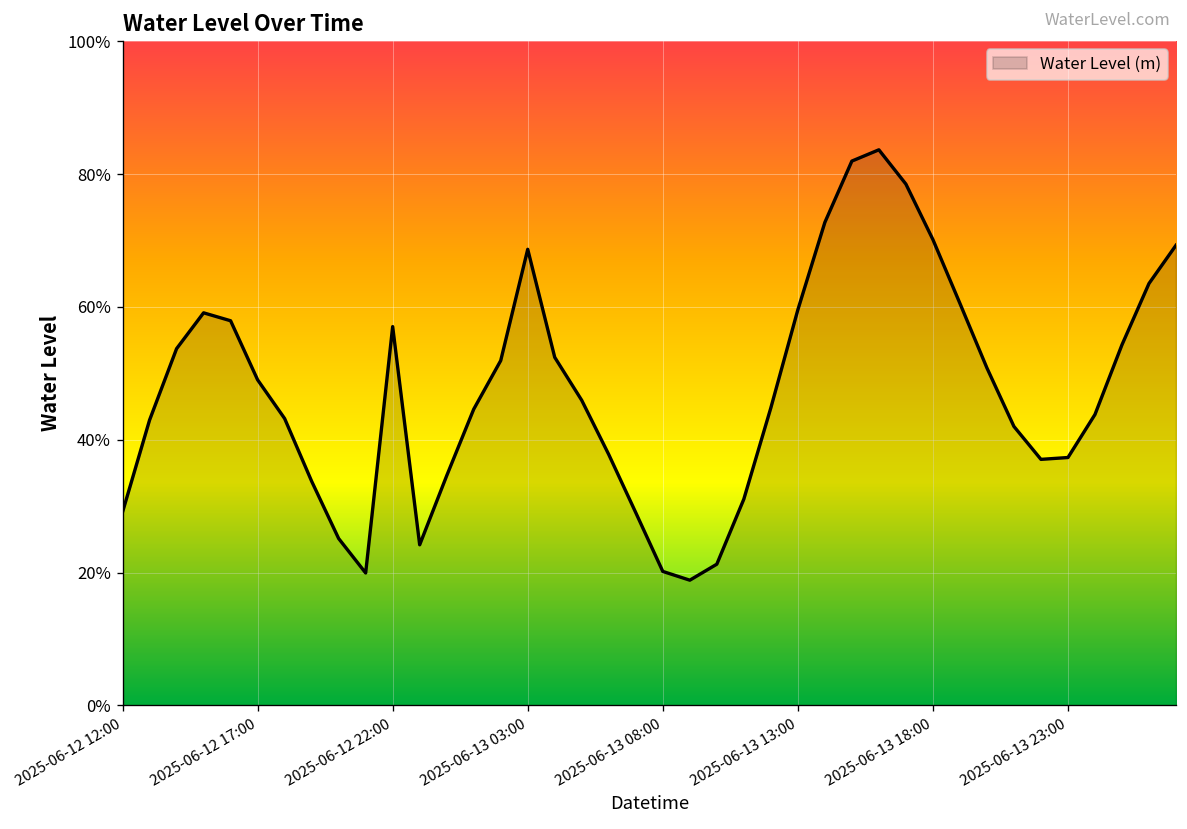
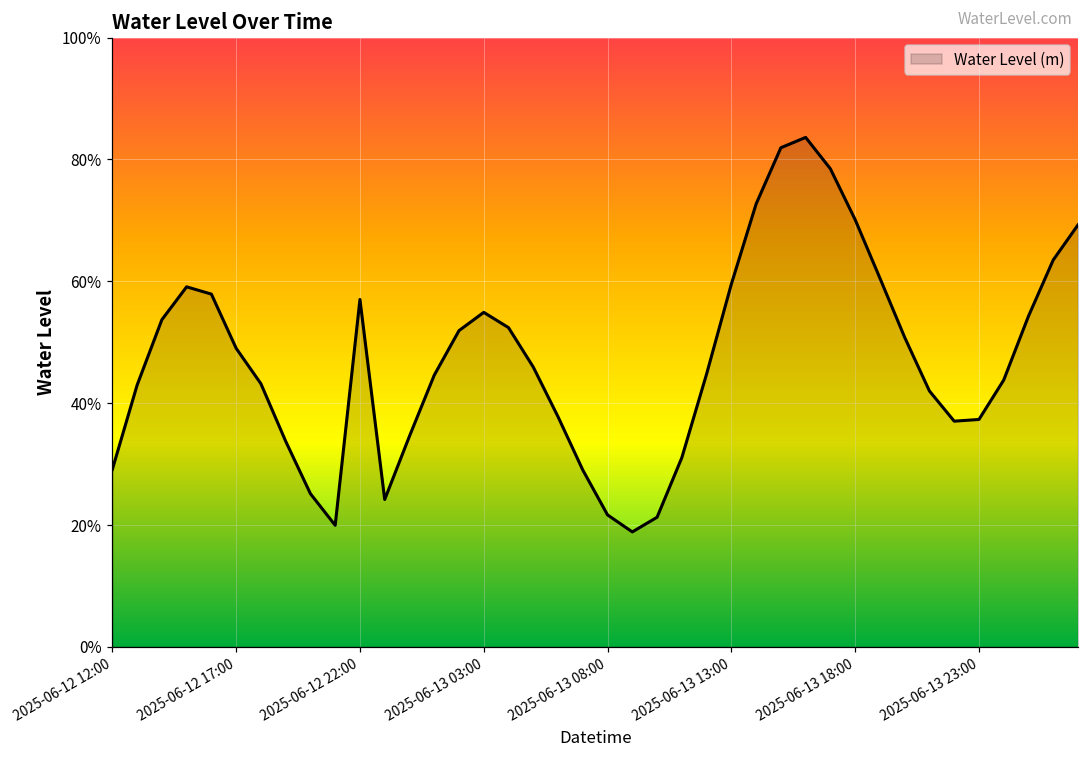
2025-06-13 03:00: 69% -> 55%
2025-06-13 08:00: 20% -> 22%
